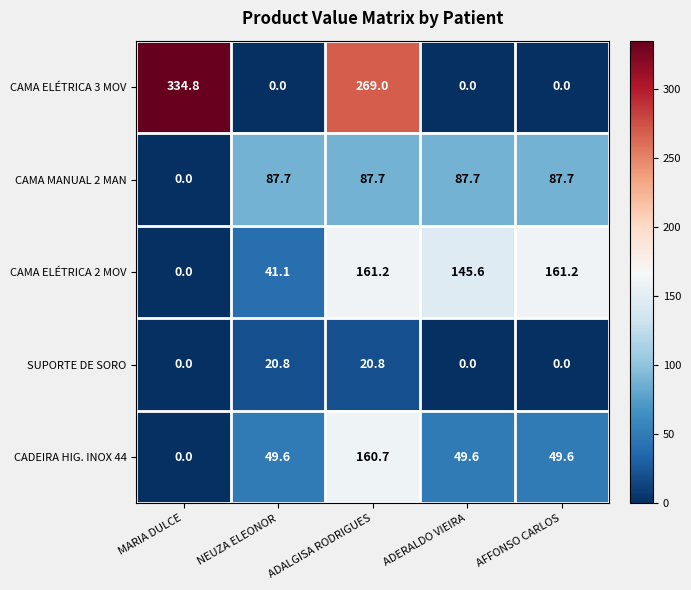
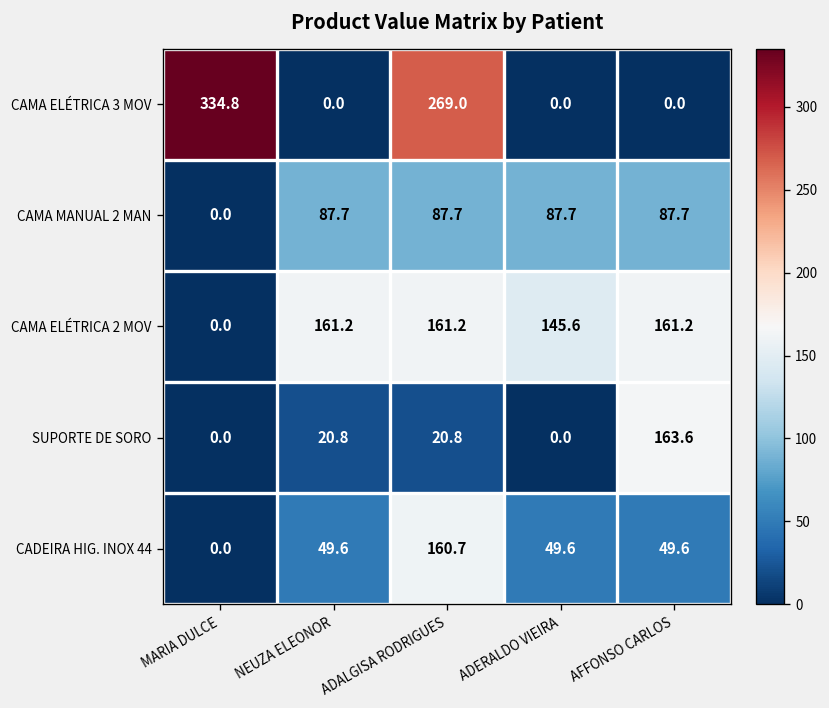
CAMA ELÉTRICA 2 MOV, NEUZA ELEONOR: 41.1 -> 161.2
SUPORTE DE SORO, AFFONSO CARLOS: 0.0 -> 163.6
